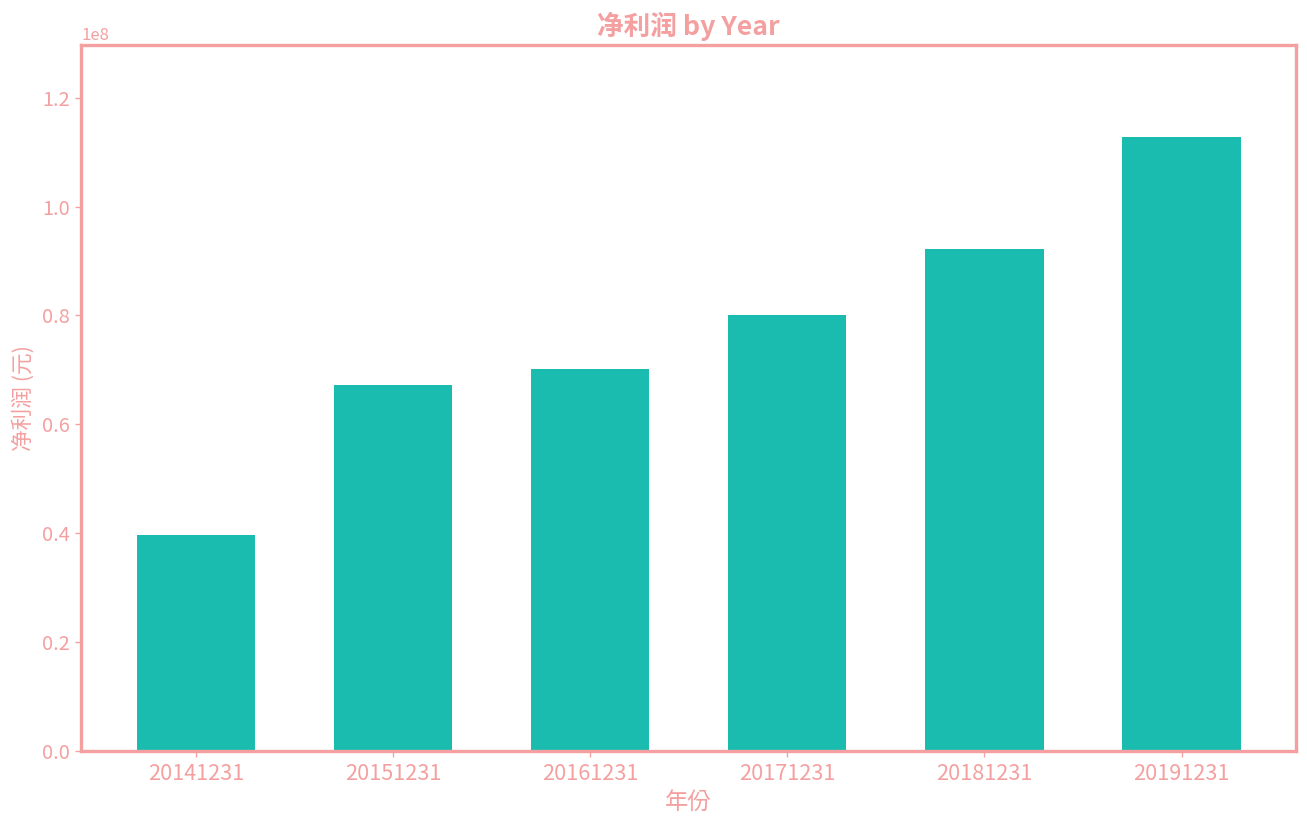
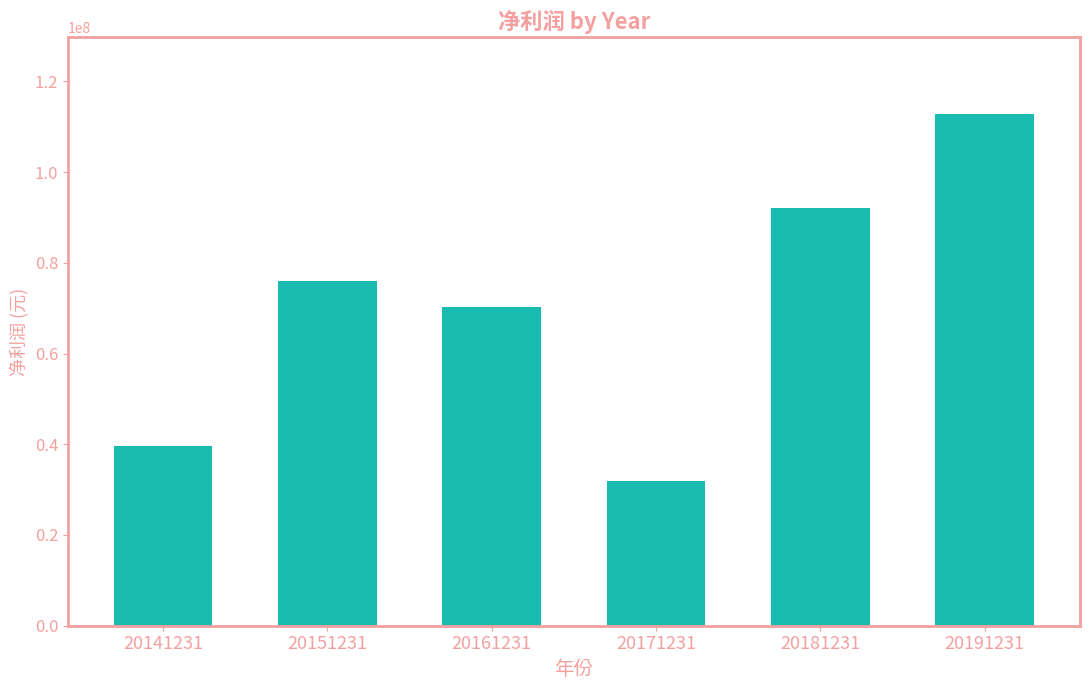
20151231: 67000000 -> 76000000
20171231: 80000000 -> 32000000
